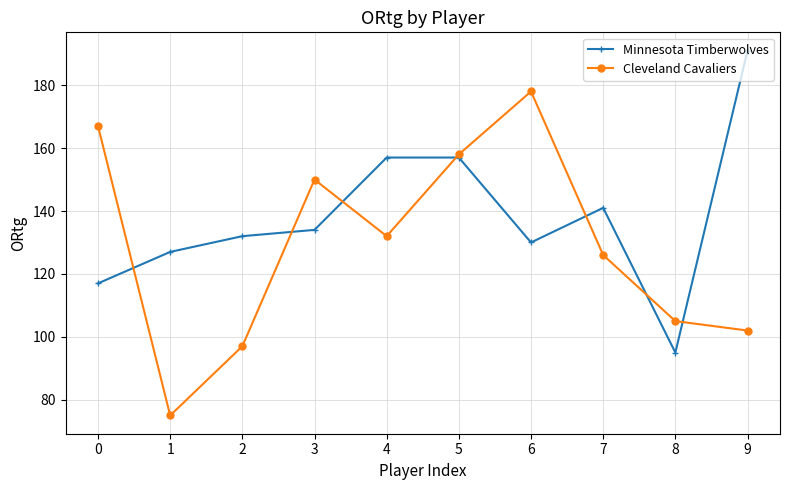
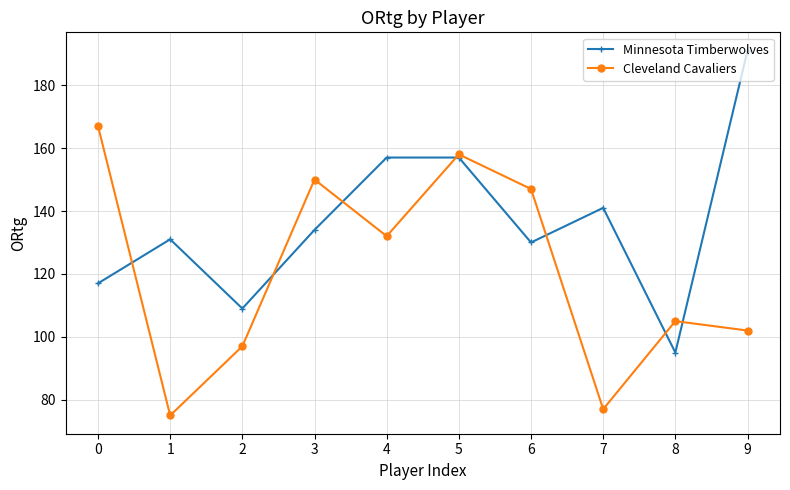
Minnesota Timberwolves, 1: 127 -> 131
Minnesota Timberwolves, 2: 132 -> 109
Cleveland Cavaliers, 6: 178 -> 147
Cleveland Cavaliers, 7: 126 -> 77
